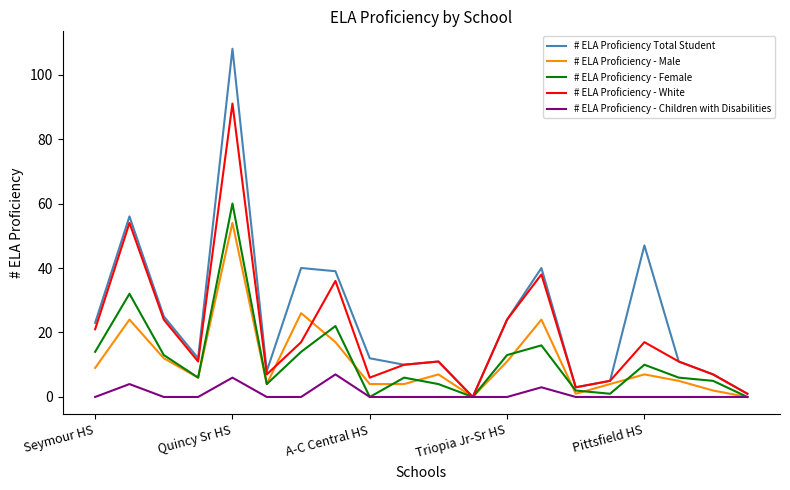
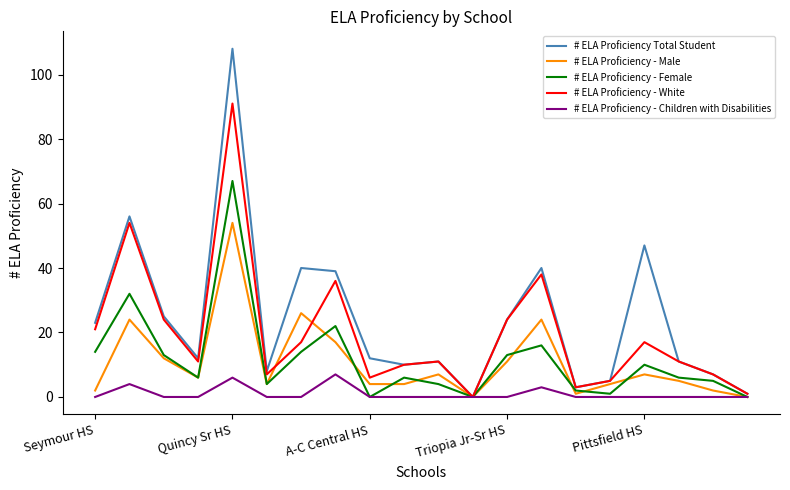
# ELA Proficiency - Male, Seymour HS: 9 -> 2
# ELA Proficiency - Female, Quincy Sr HS: 60 -> 67
